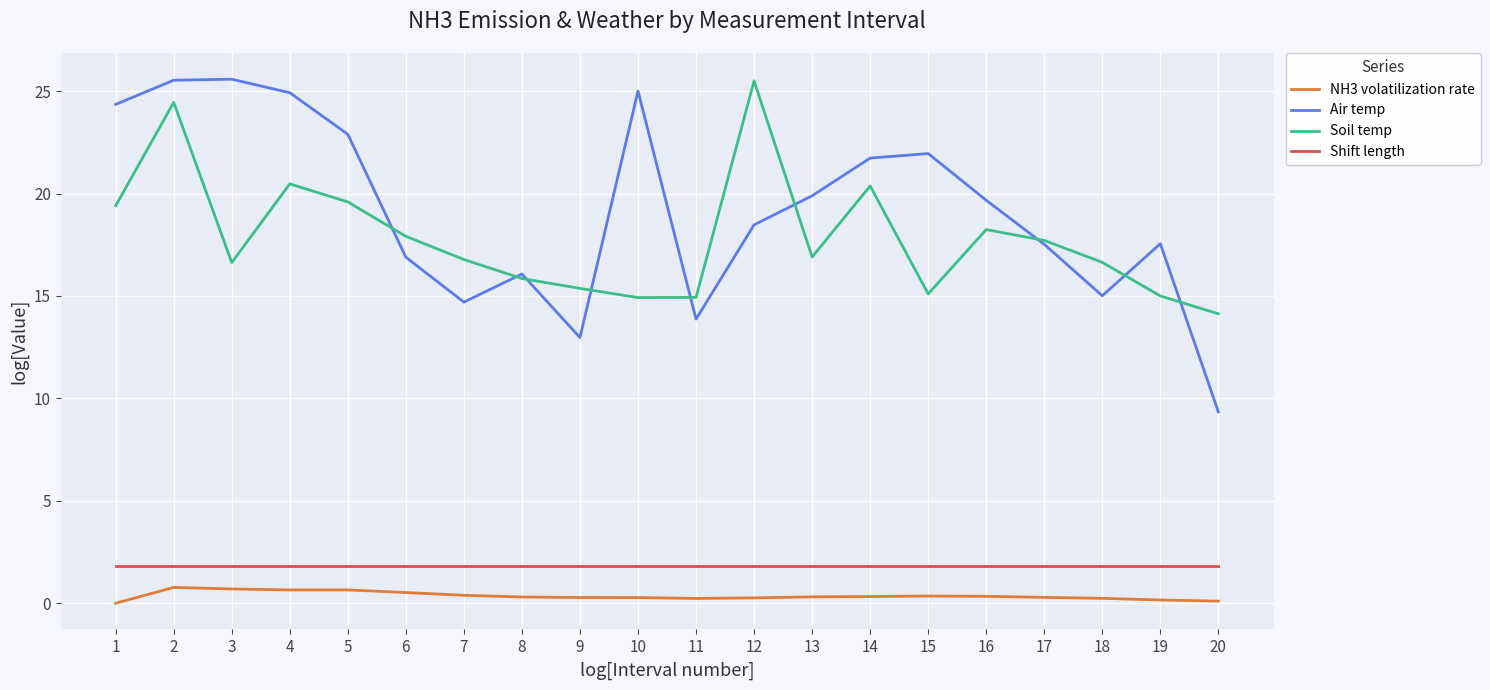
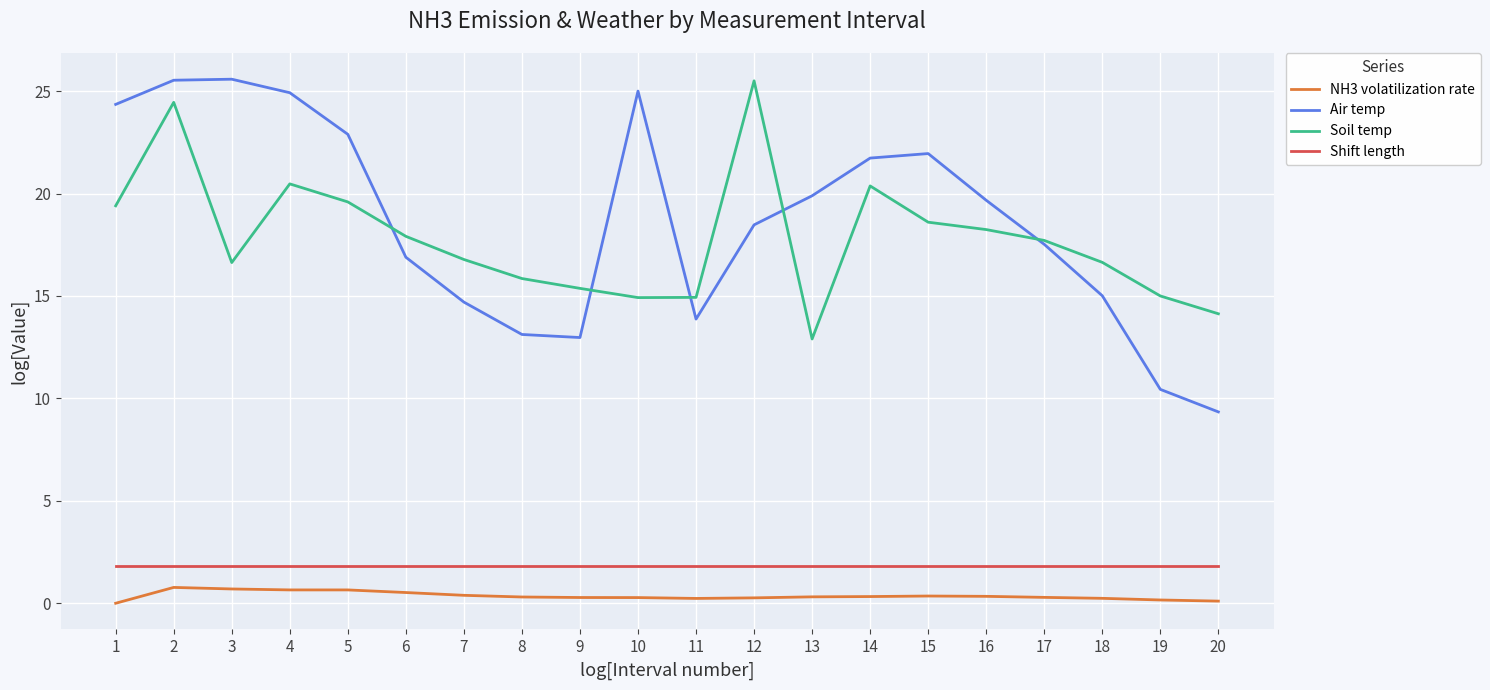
Air temp, 8: 16.1 -> 13.1
Soil temp, 13: 16.9 -> 12.9
Soil temp, 15: 15.1 -> 18.6
Air temp, 19: 17.6 -> 10.4
